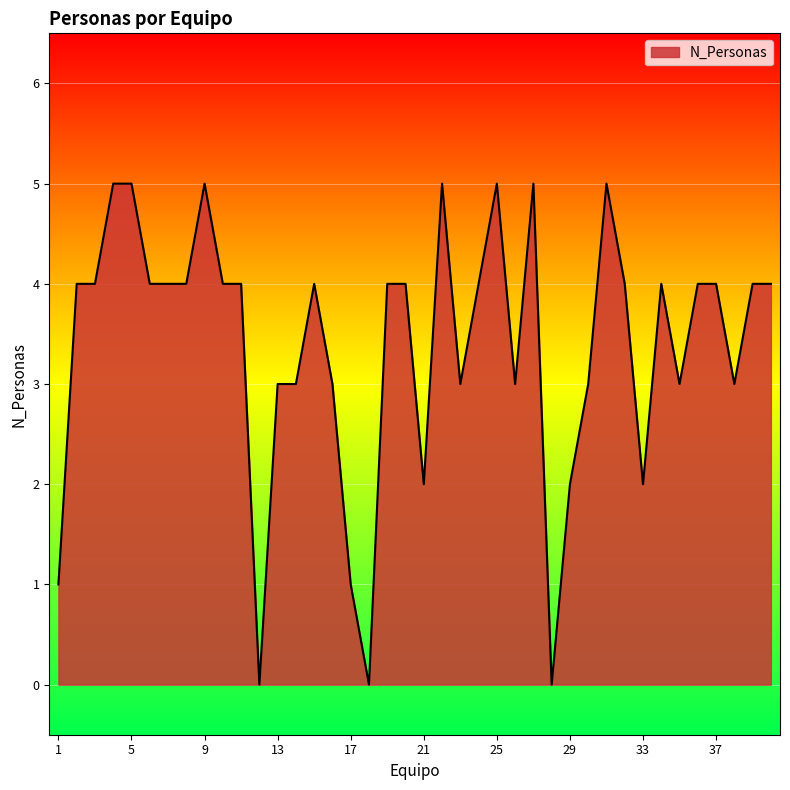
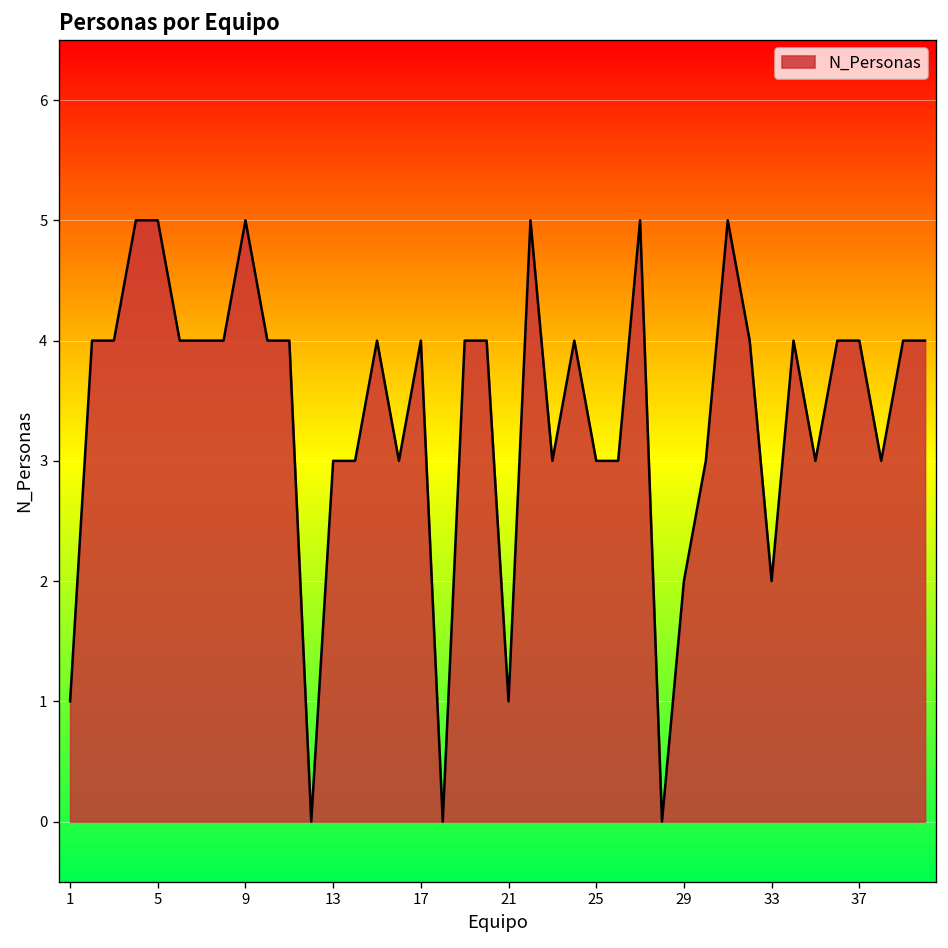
17: 1 -> 4
21: 2 -> 1
25: 5 -> 3
